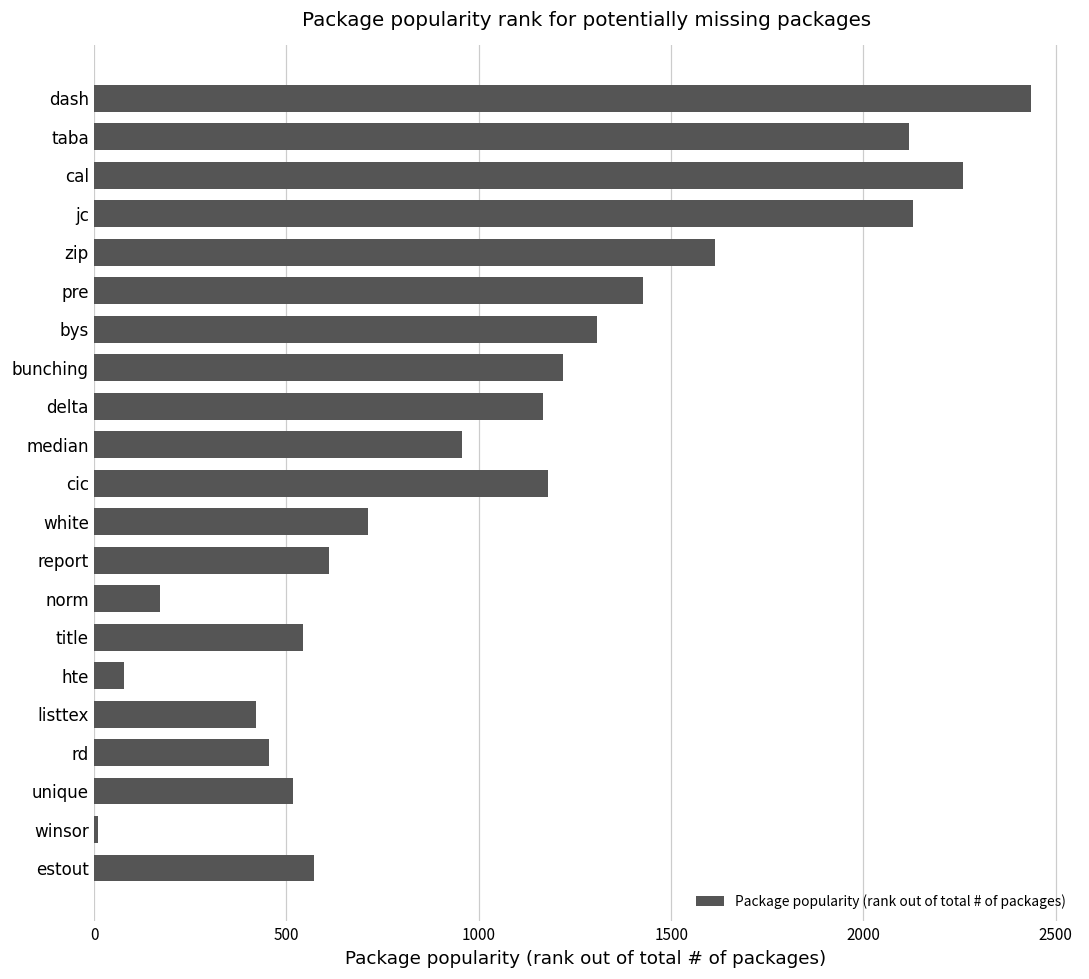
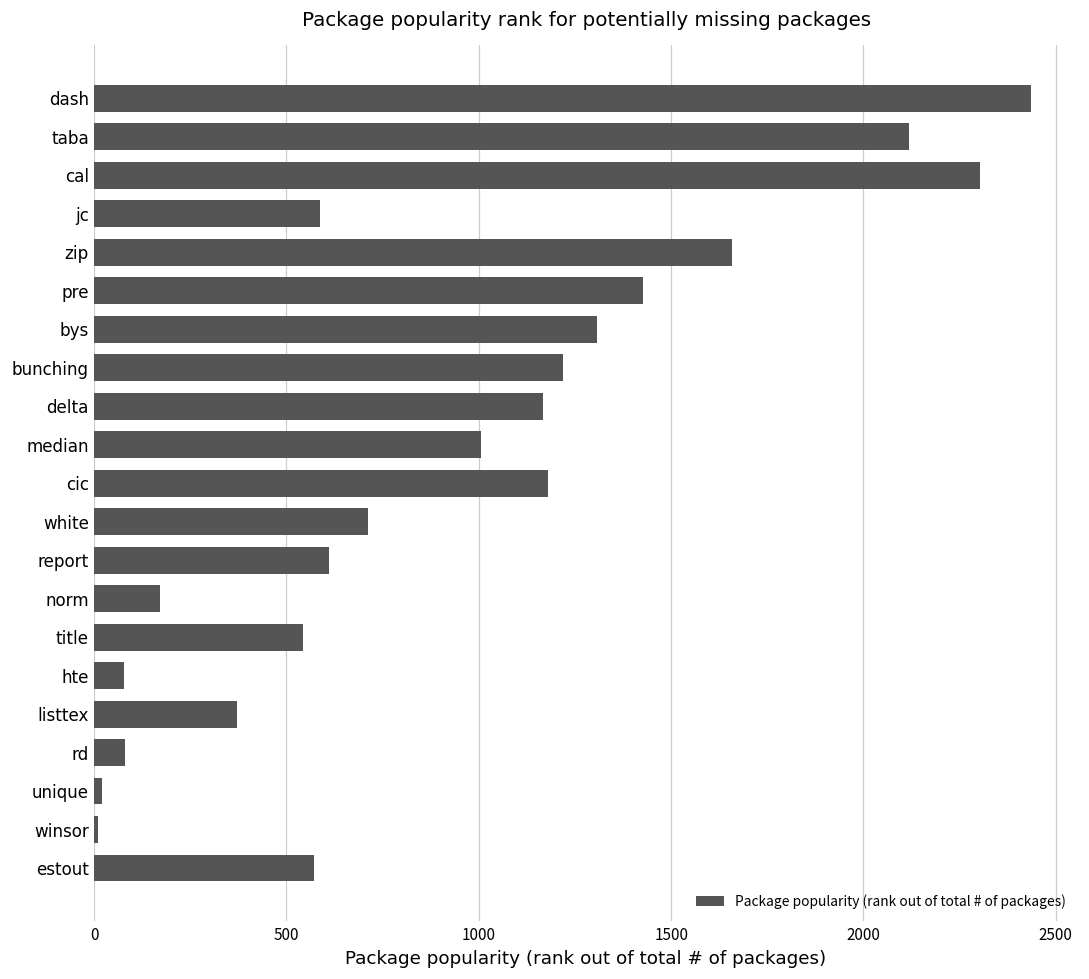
cal: 2260 -> 2300
jc: 2130 -> 590
zip: 1610 -> 1660
median: 960 -> 1010
listtex: 420 -> 370
rd: 460 -> 80
unique: 520 -> 20
